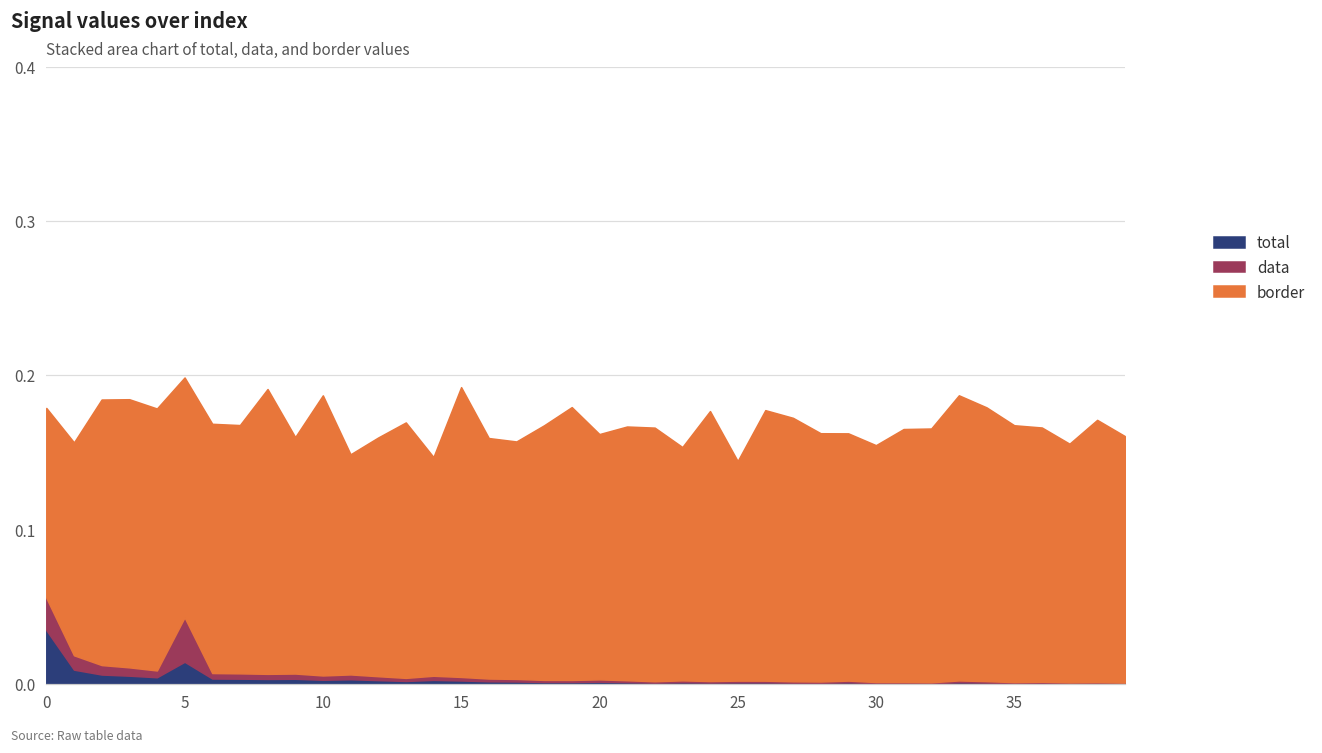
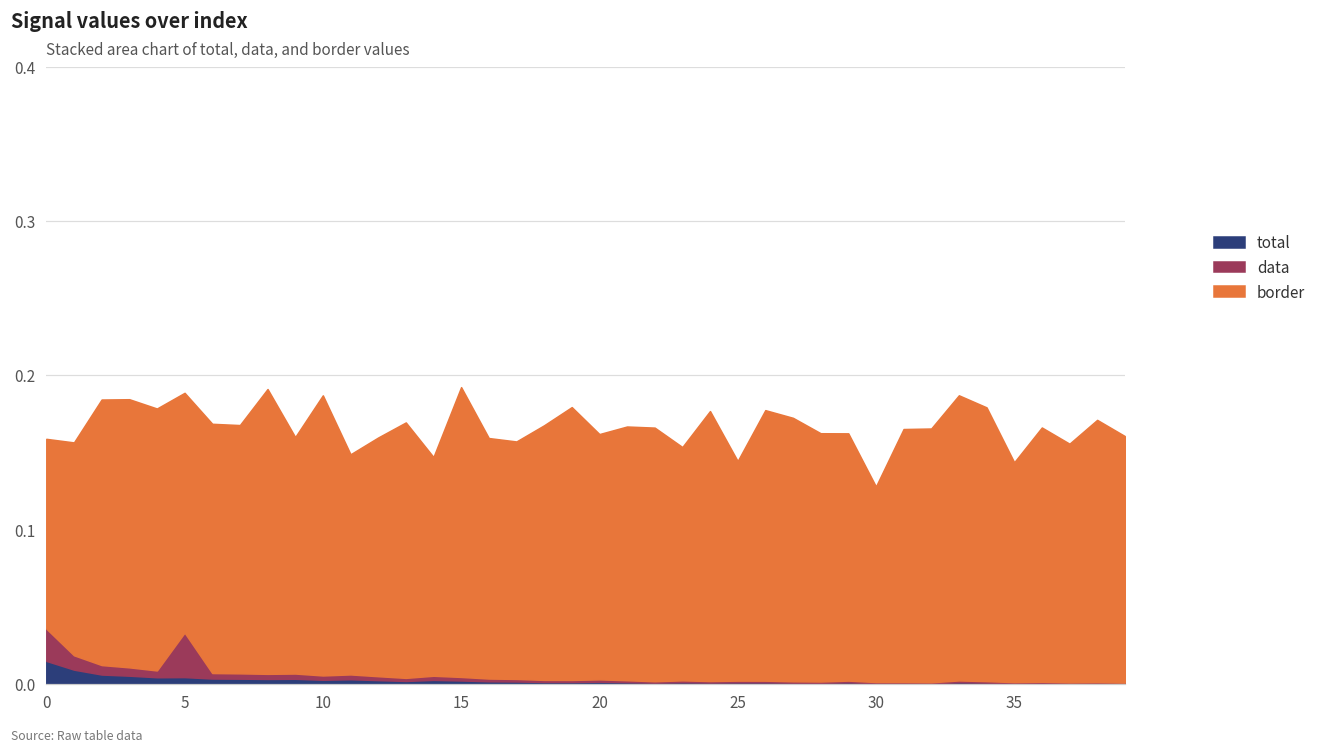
total, 0: 0.035 -> 0.015
total, 5: 0.014 -> 0.004
border, 30: 0.153 -> 0.127
border, 35: 0.166 -> 0.142
